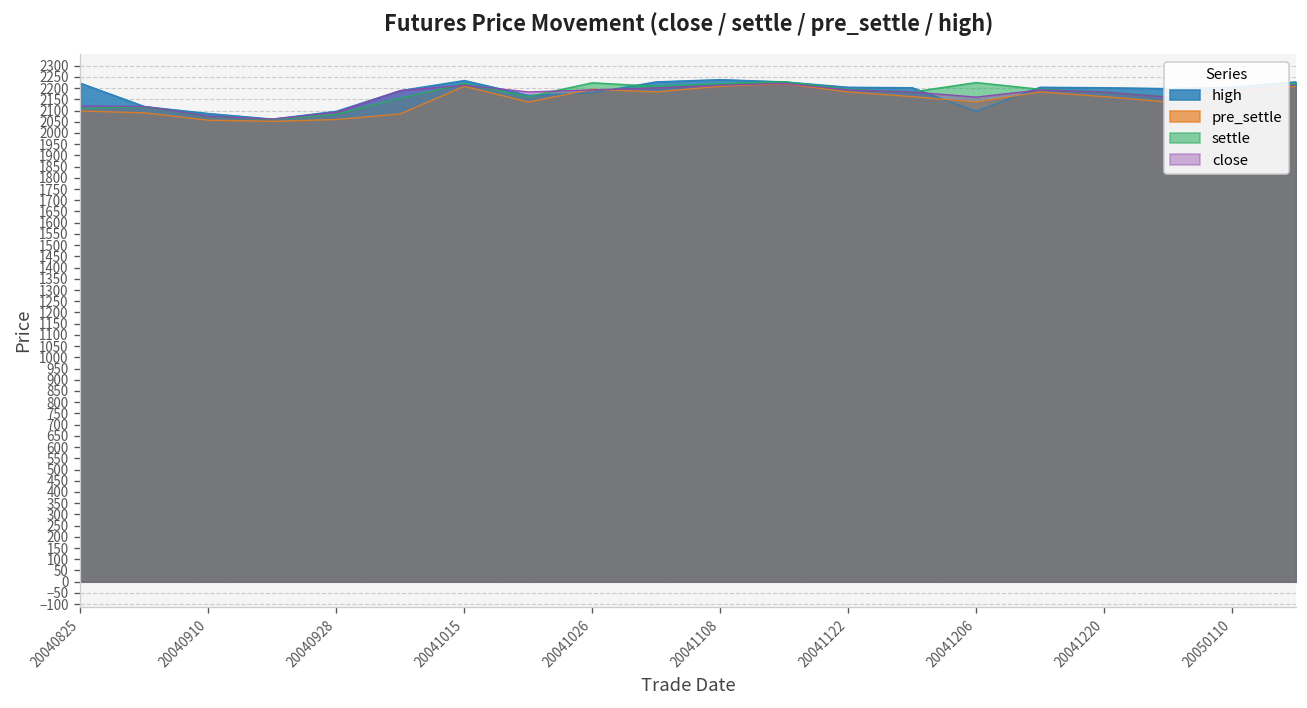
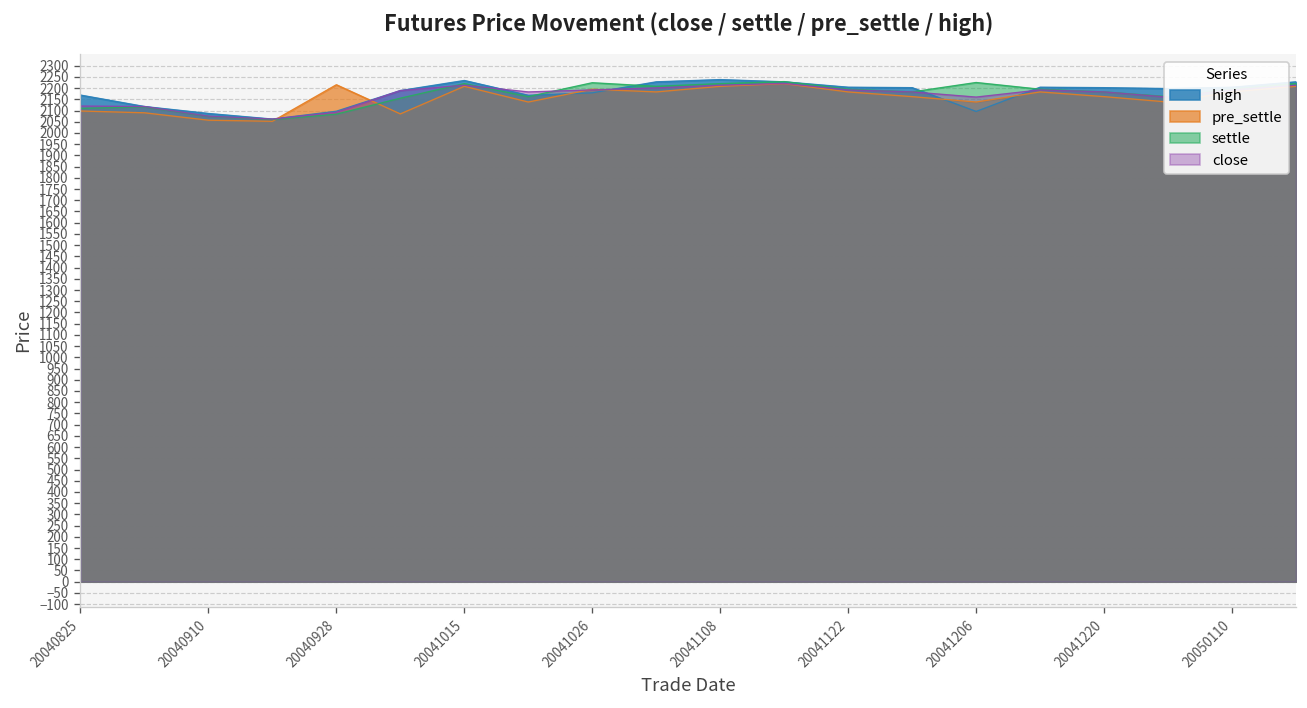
high, 20040825: 2220 -> 2170
pre_settle, 20040928: 2060 -> 2220
